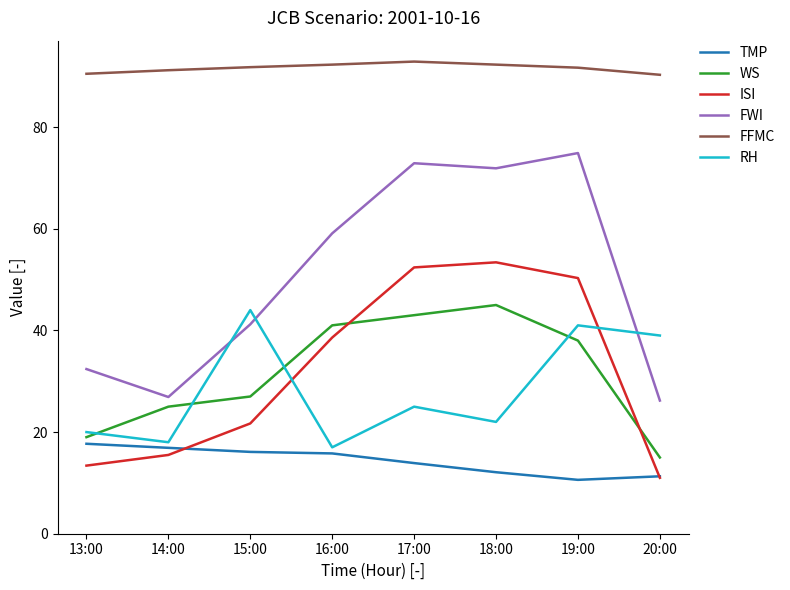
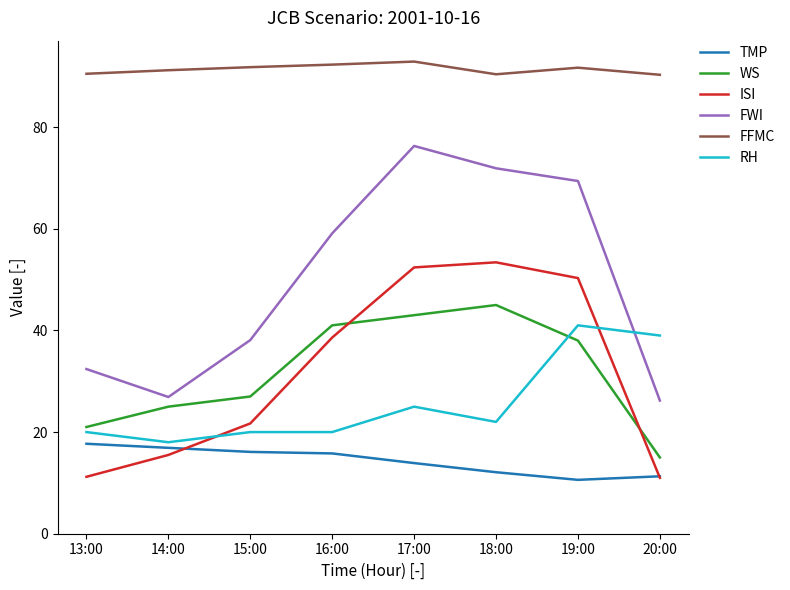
WS, 13:00: 19 -> 21
ISI, 13:00: 13 -> 11
FWI, 15:00: 41 -> 38
RH, 15:00: 44 -> 20
RH, 16:00: 17 -> 20
FWI, 17:00: 73 -> 76
FFMC, 18:00: 92 -> 90
FWI, 19:00: 75 -> 69
